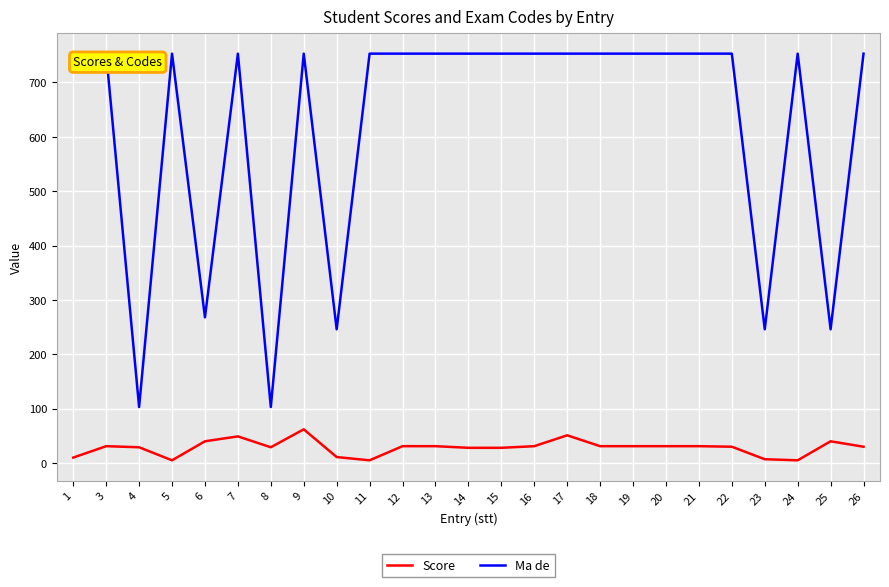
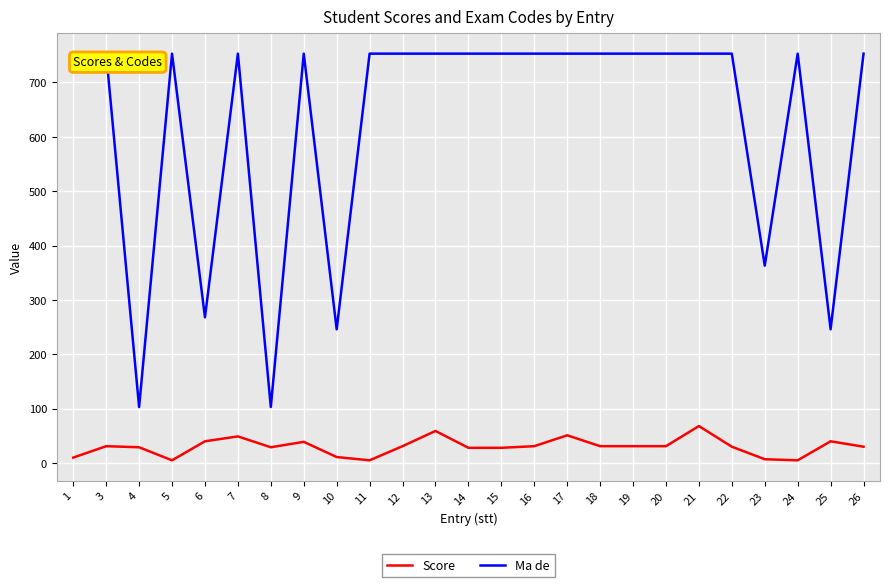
Score, 9: 60 -> 40
Score, 13: 30 -> 60
Score, 21: 30 -> 70
Ma de, 23: 250 -> 360
